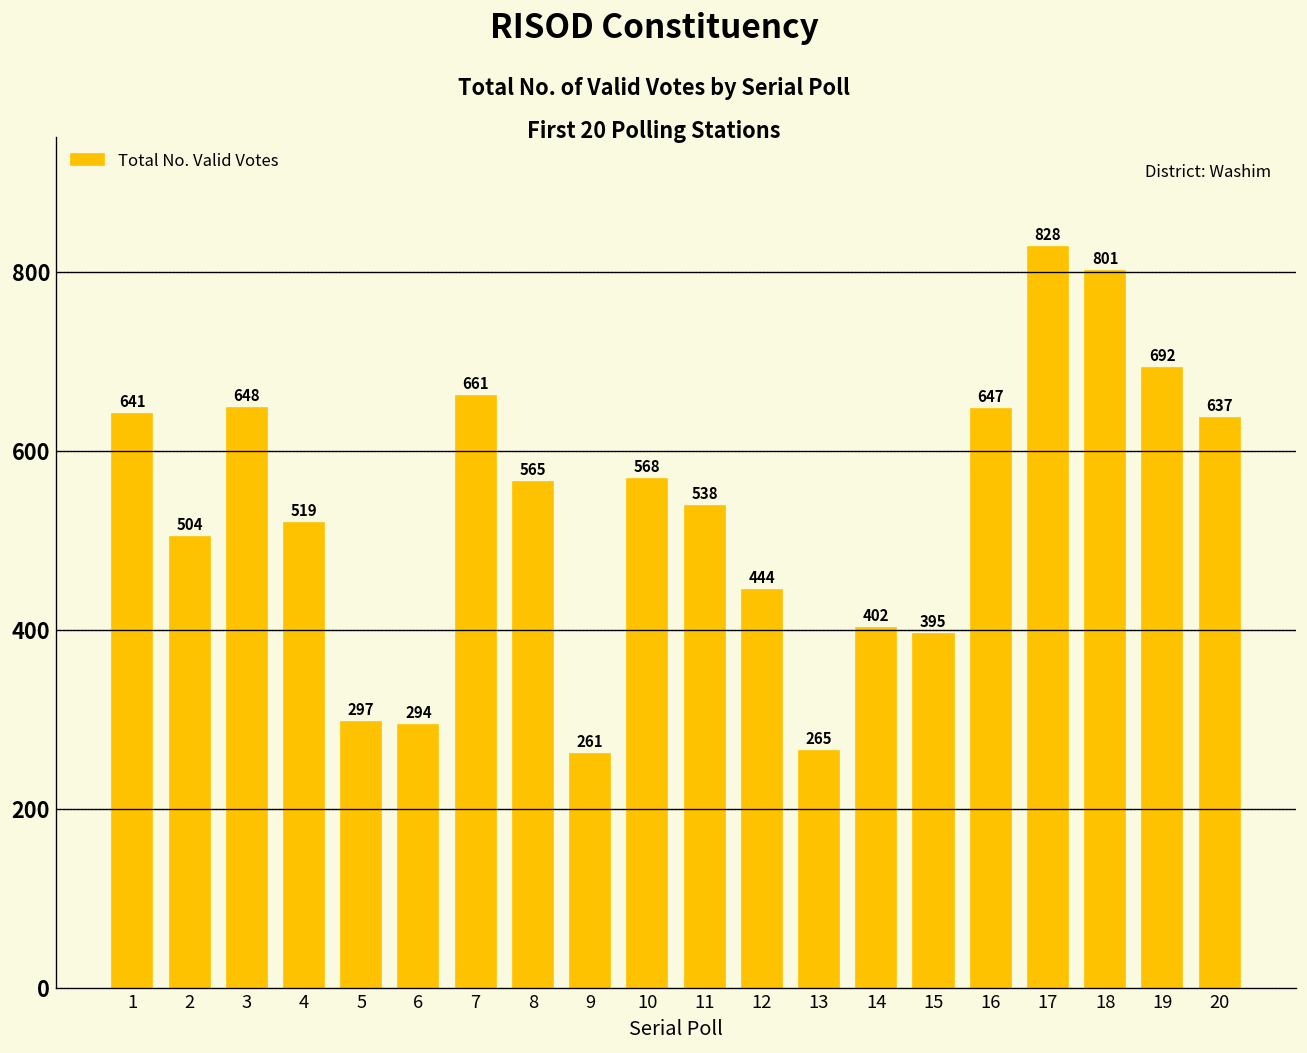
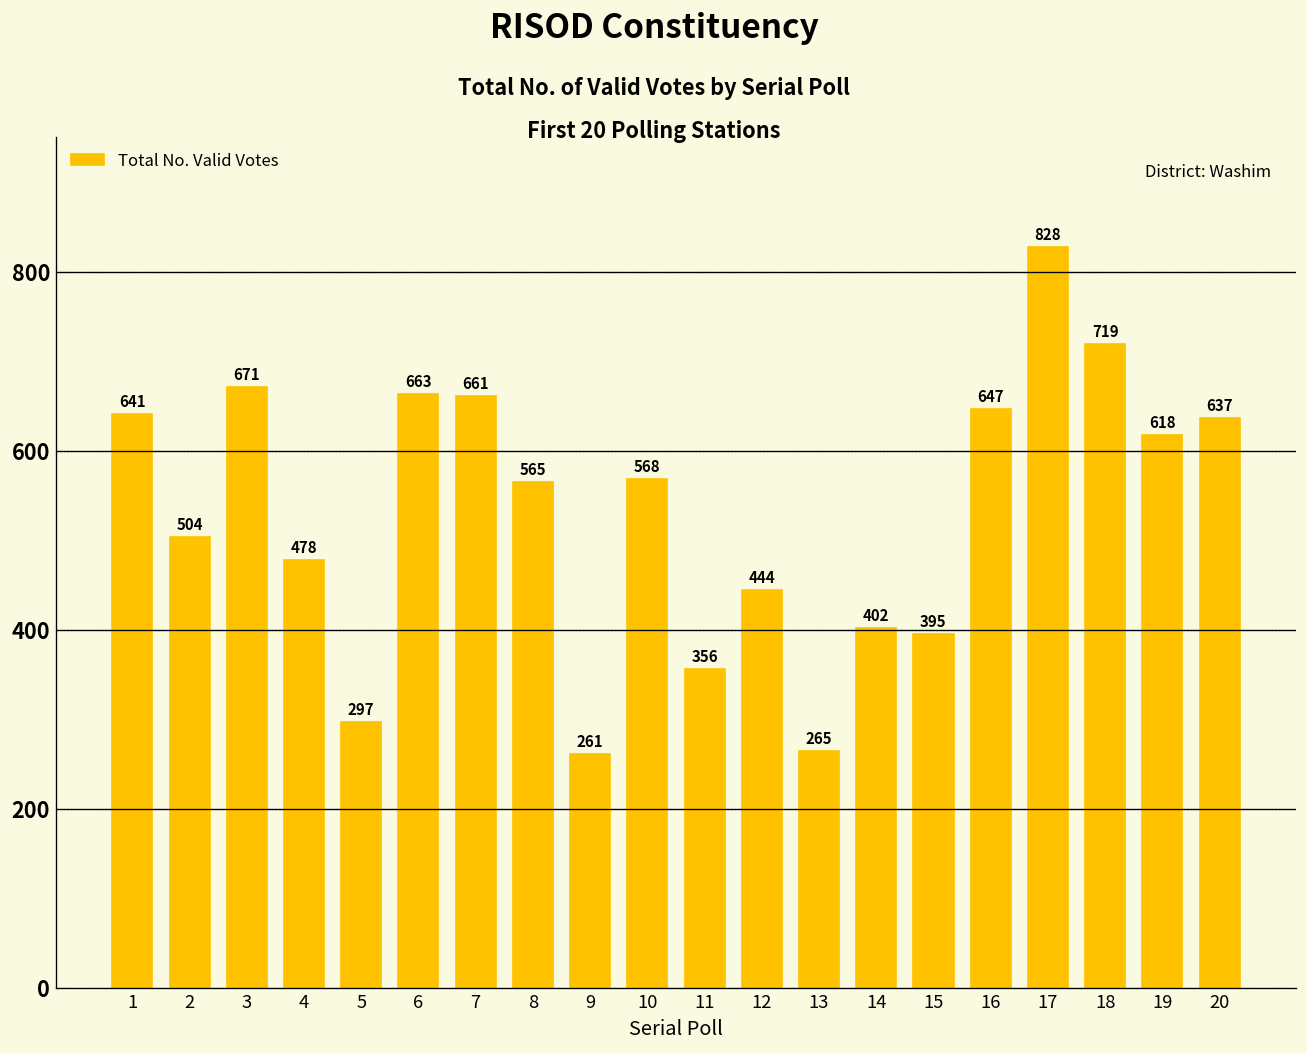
3: 648 -> 671
4: 519 -> 478
6: 294 -> 663
11: 538 -> 356
18: 801 -> 719
19: 692 -> 618
